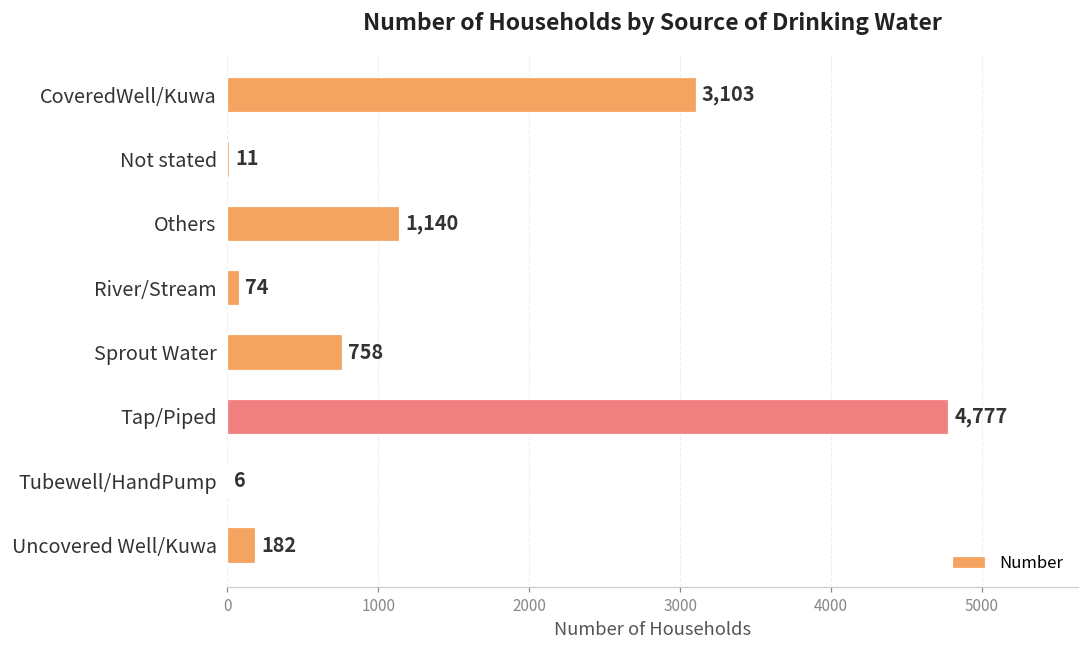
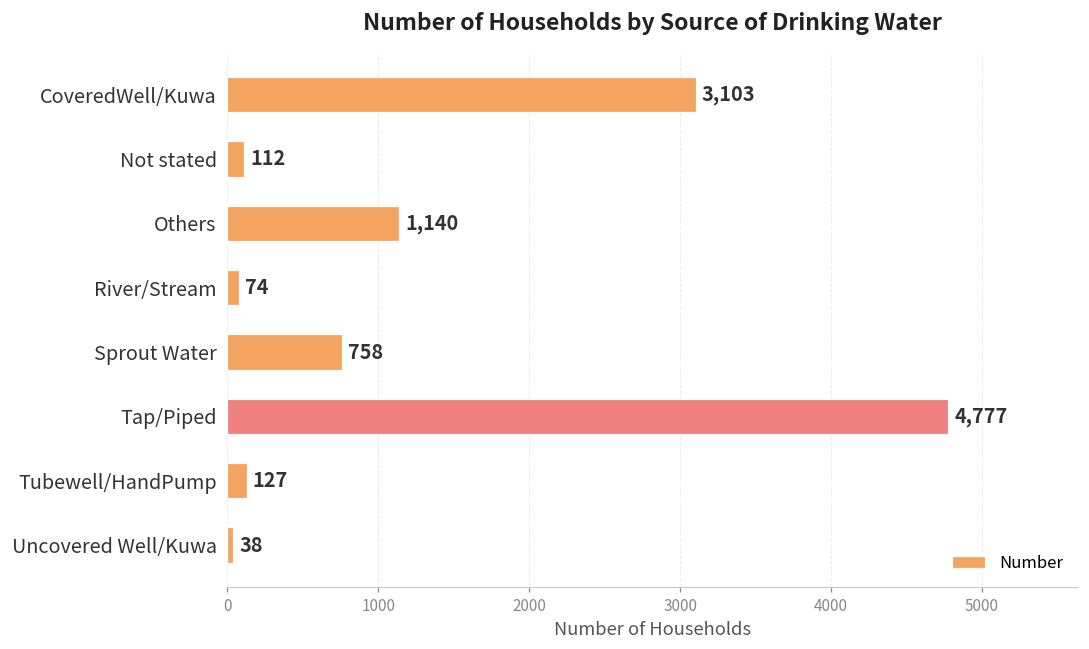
Not stated: 11 -> 112
Tubewell/HandPump: 6 -> 127
Uncovered Well/Kuwa: 182 -> 38
